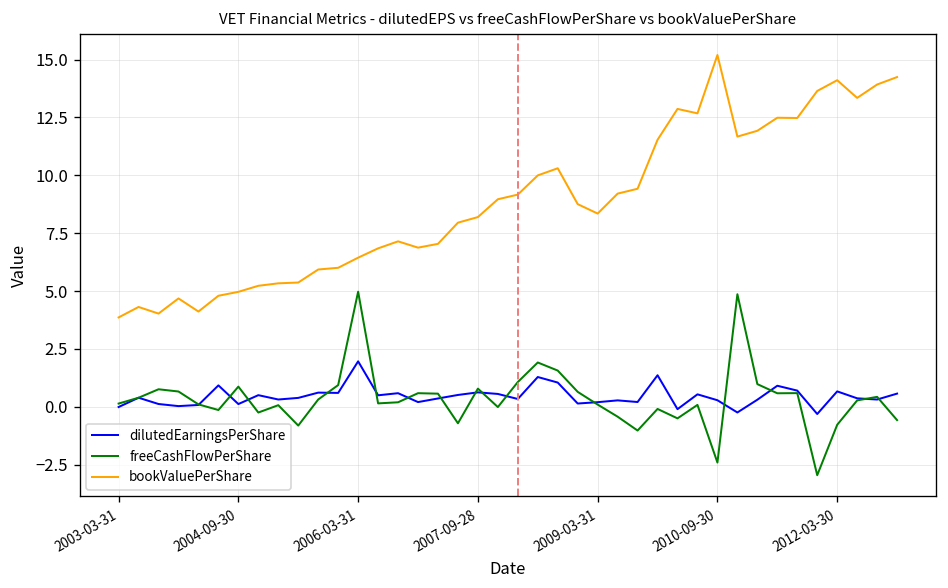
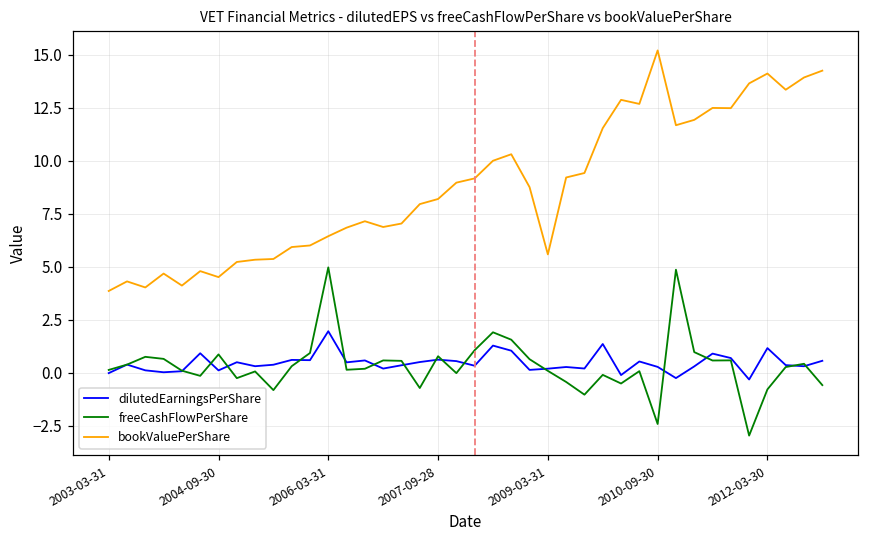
bookValuePerShare, 2004-09-30: 5.0 -> 4.5
bookValuePerShare, 2009-03-31: 8.3 -> 5.6
dilutedEarningsPerShare, 2012-03-30: 0.7 -> 1.2
